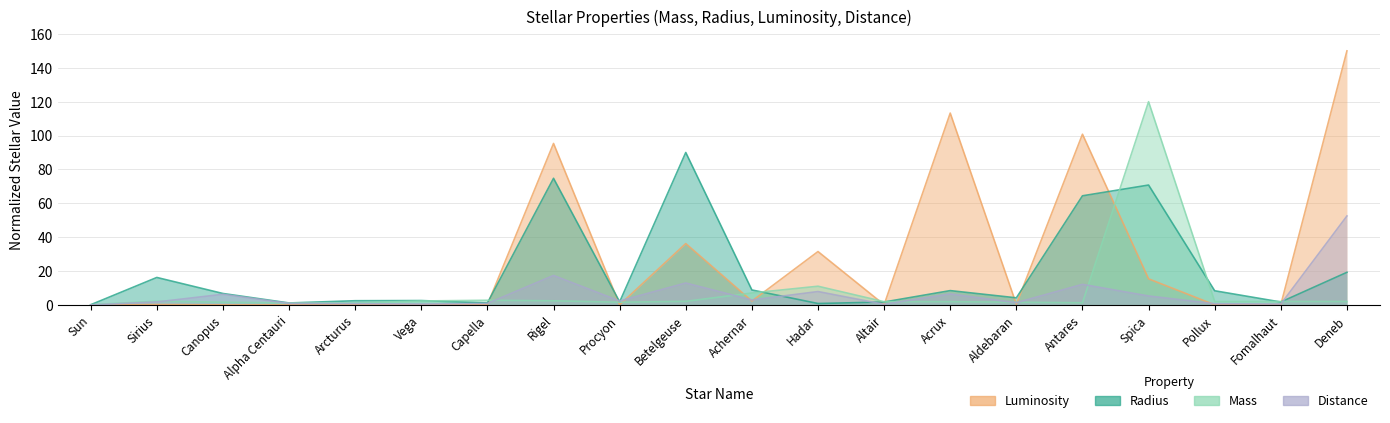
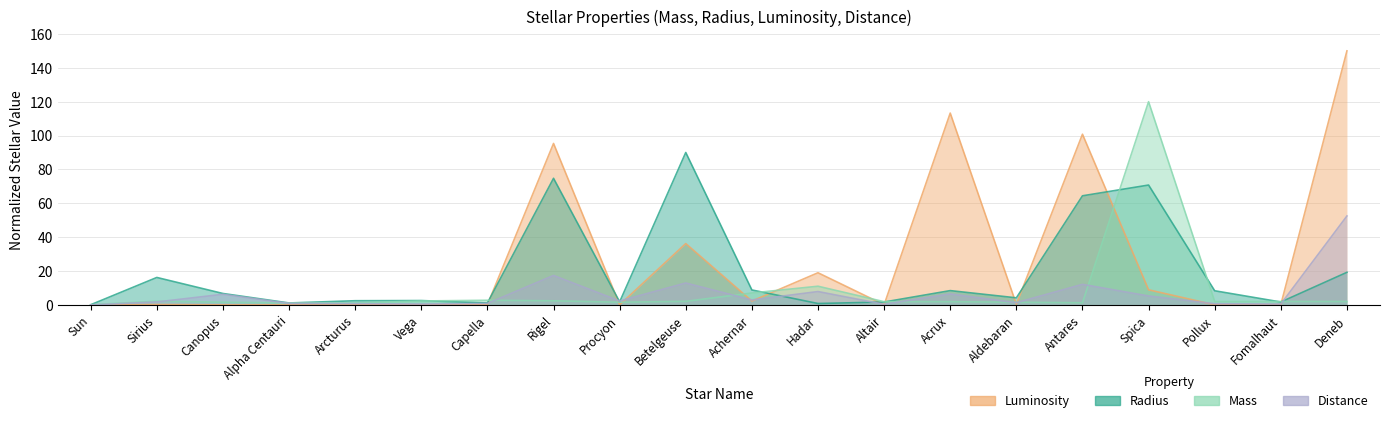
Luminosity, Hadar: 32 -> 19
Luminosity, Spica: 15 -> 9
